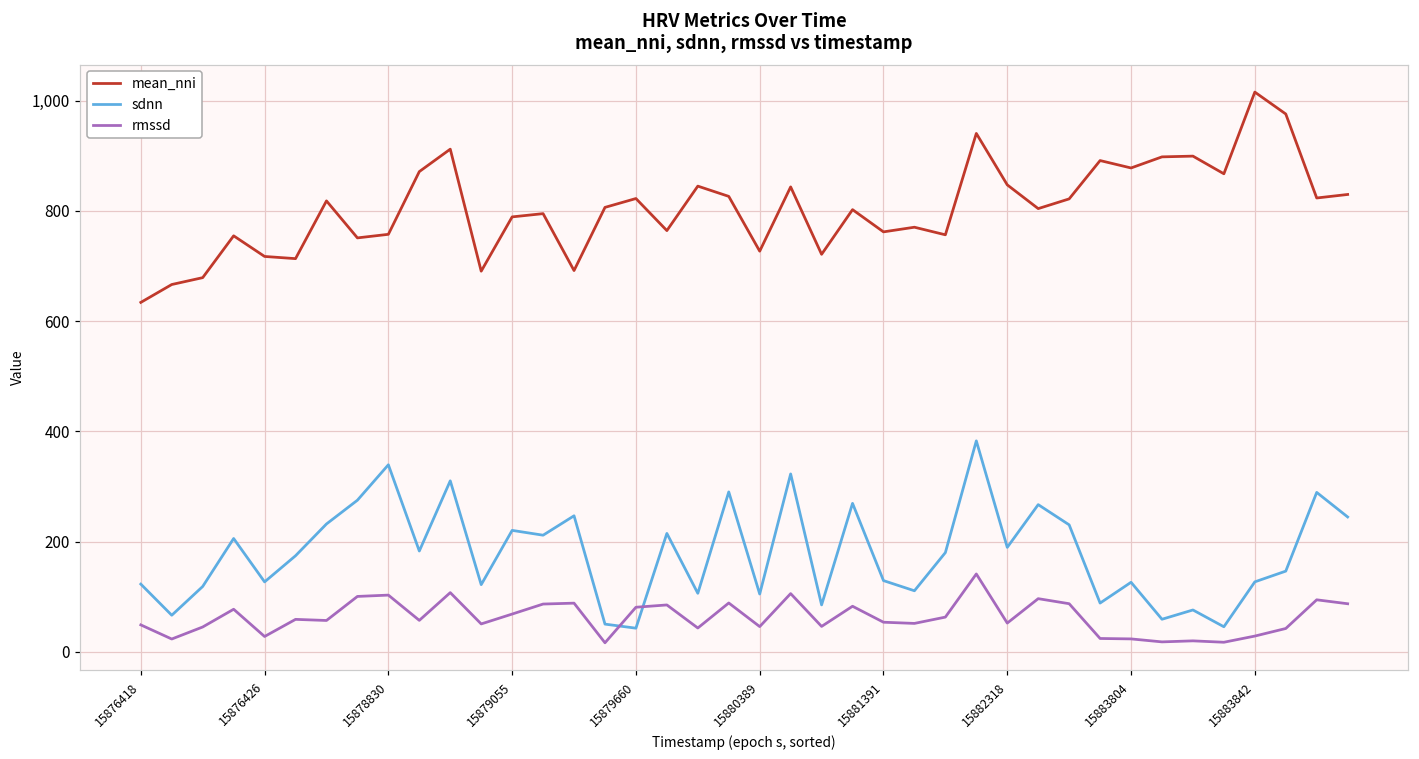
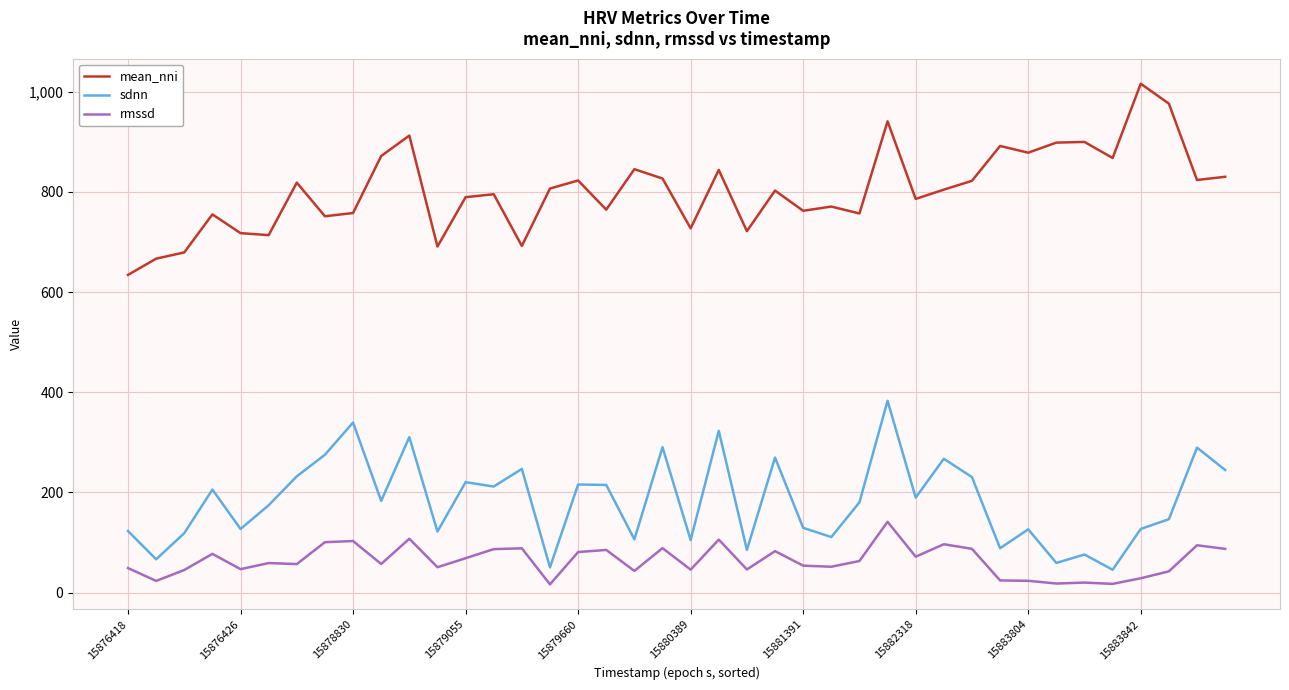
rmssd, 15876426: 30 -> 50
sdnn, 15879660: 40 -> 220
mean_nni, 15882318: 850 -> 790
rmssd, 15882318: 50 -> 70
